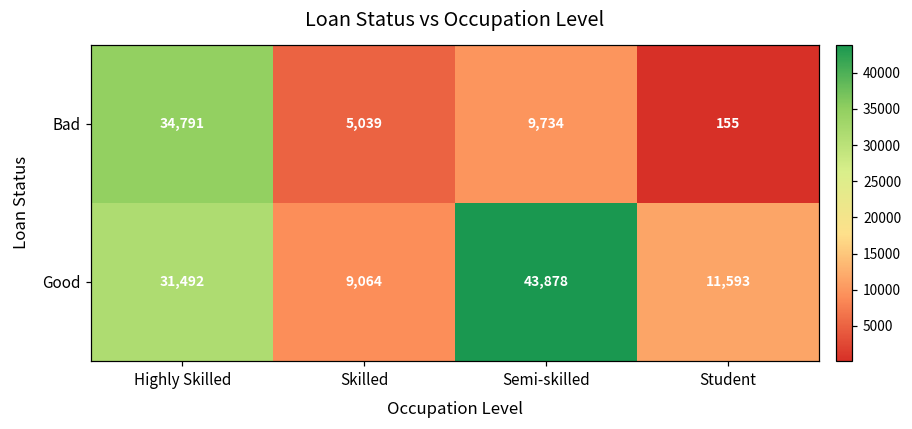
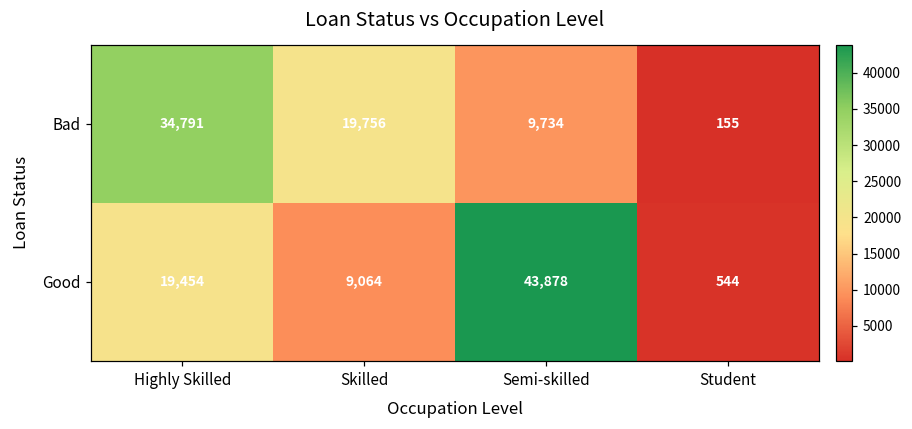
Bad, Skilled: 5,039 -> 19,756
Good, Highly Skilled: 31,492 -> 19,454
Good, Student: 11,593 -> 544
